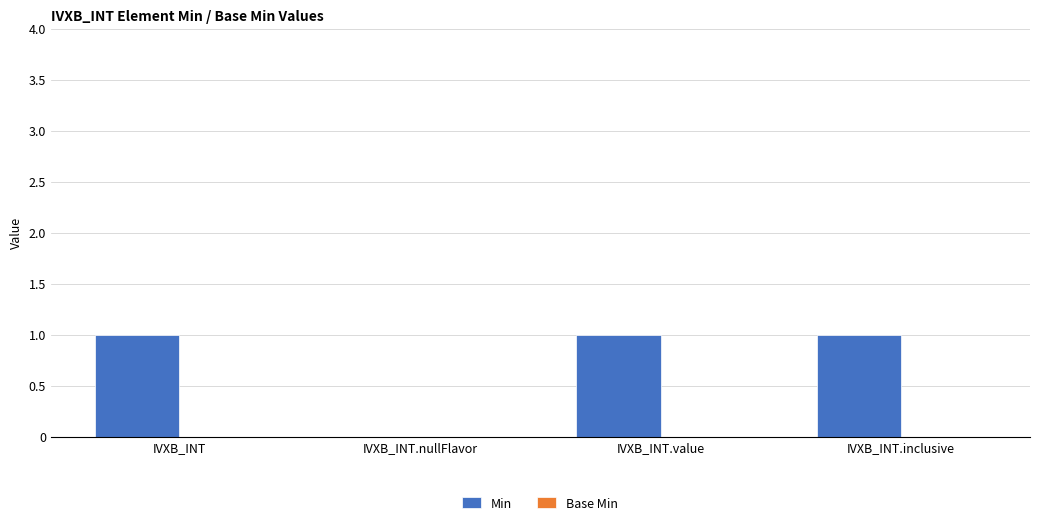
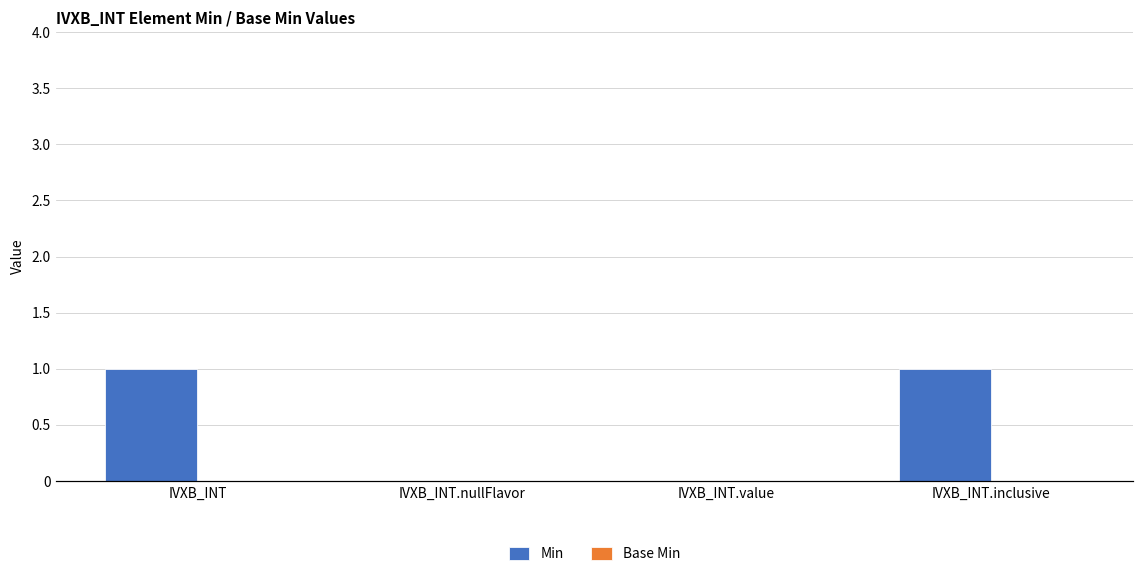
Min, IVXB_INT.value: 1 -> 0
